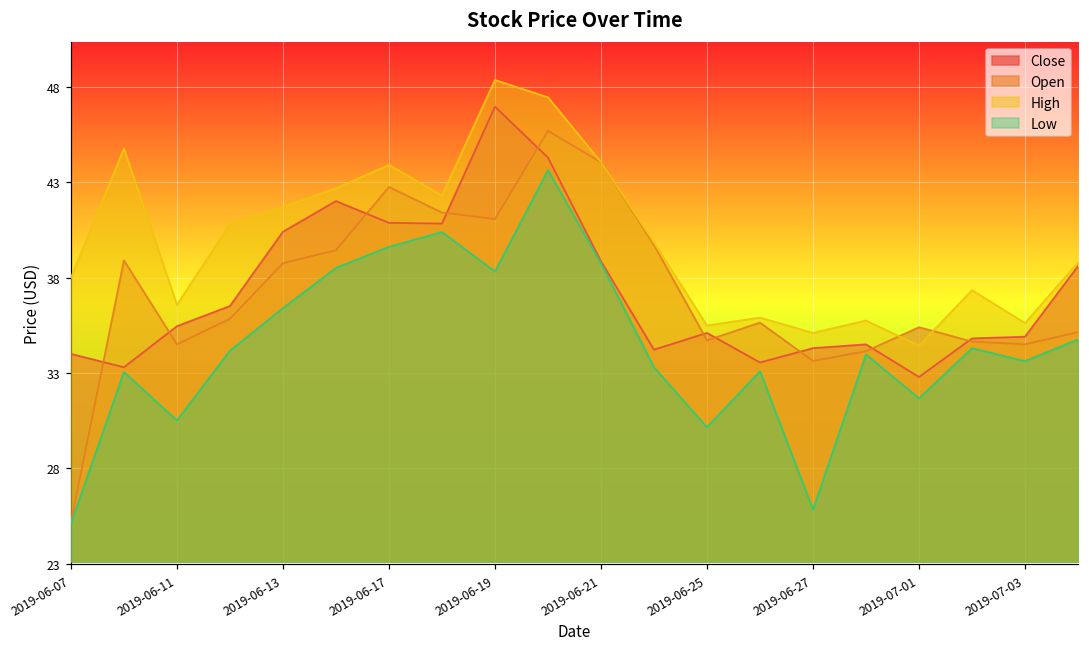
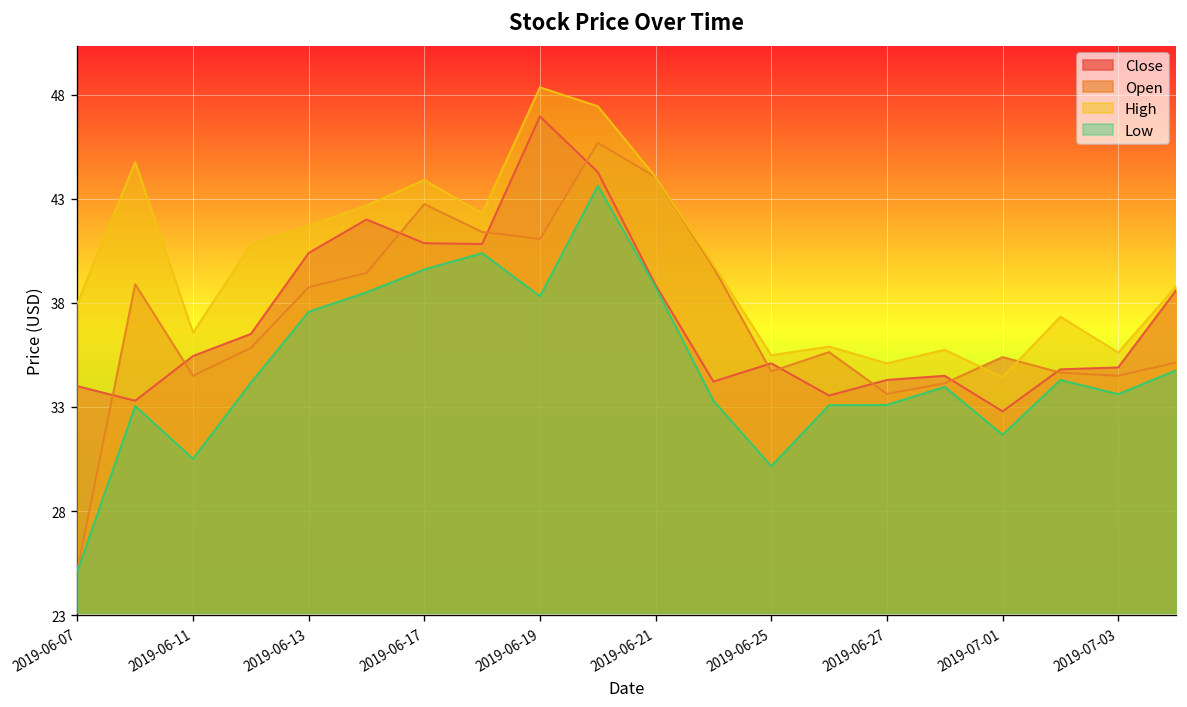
Low, 2019-06-13: 36.4 -> 37.6
Low, 2019-06-27: 25.8 -> 33.1
